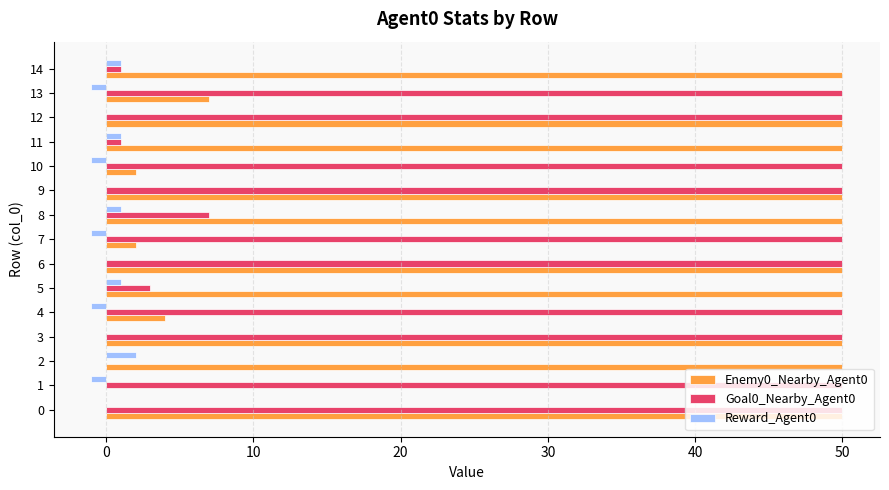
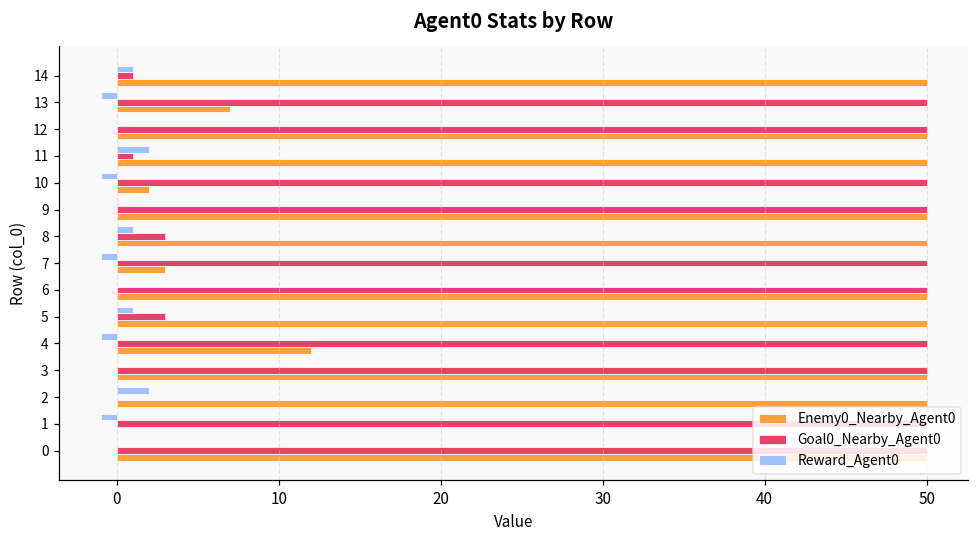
Reward_Agent0, 11: 1 -> 2
Goal0_Nearby_Agent0, 8: 7 -> 3
Enemy0_Nearby_Agent0, 7: 2 -> 3
Enemy0_Nearby_Agent0, 4: 4 -> 12
